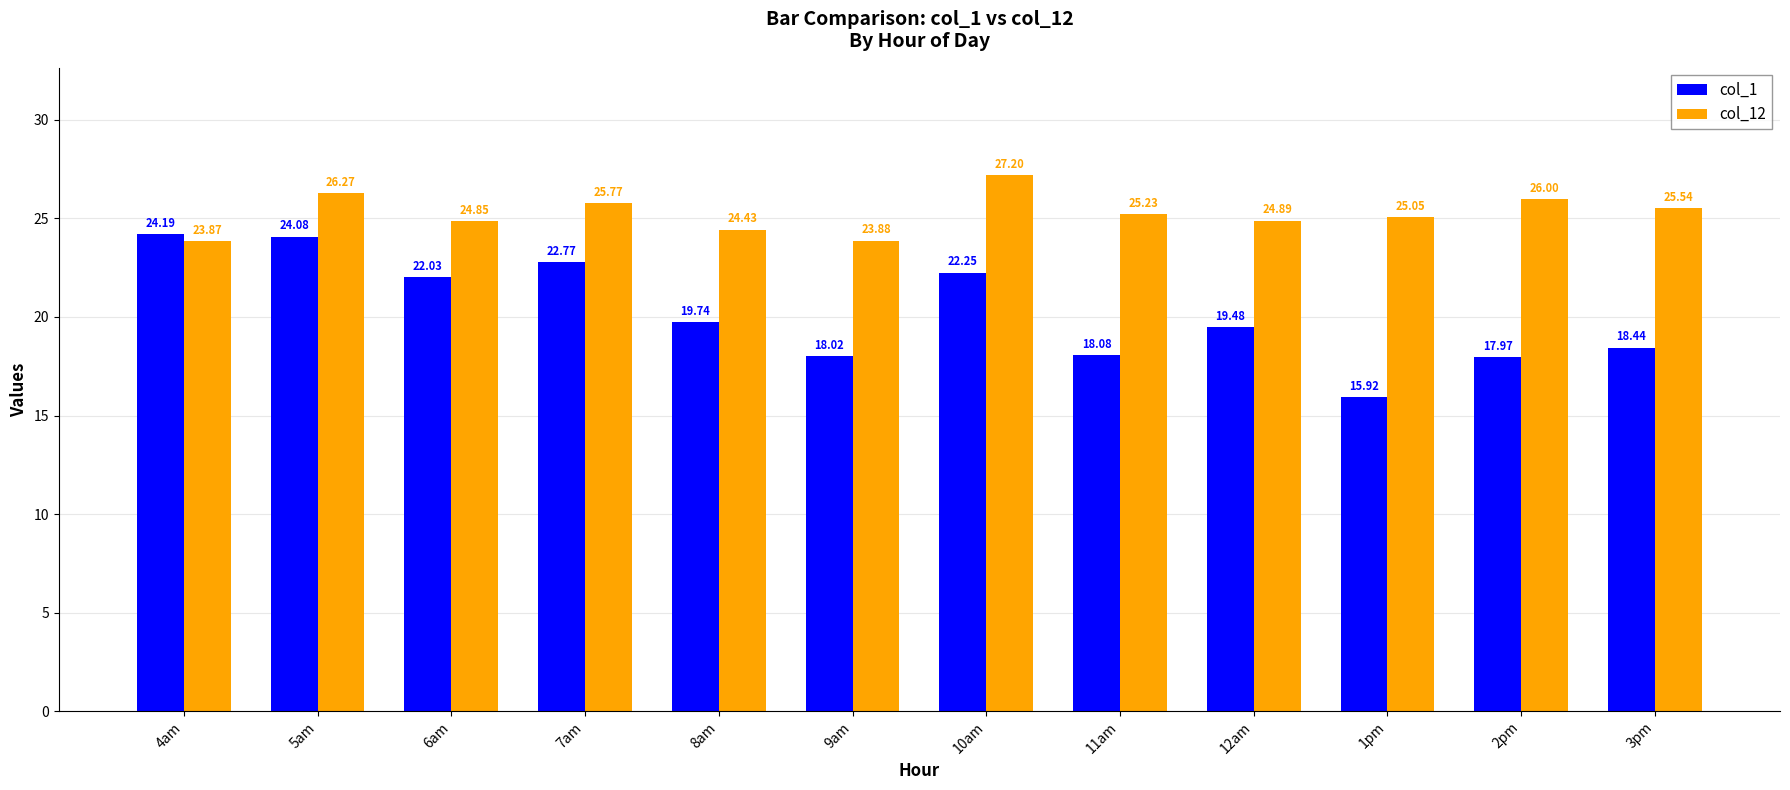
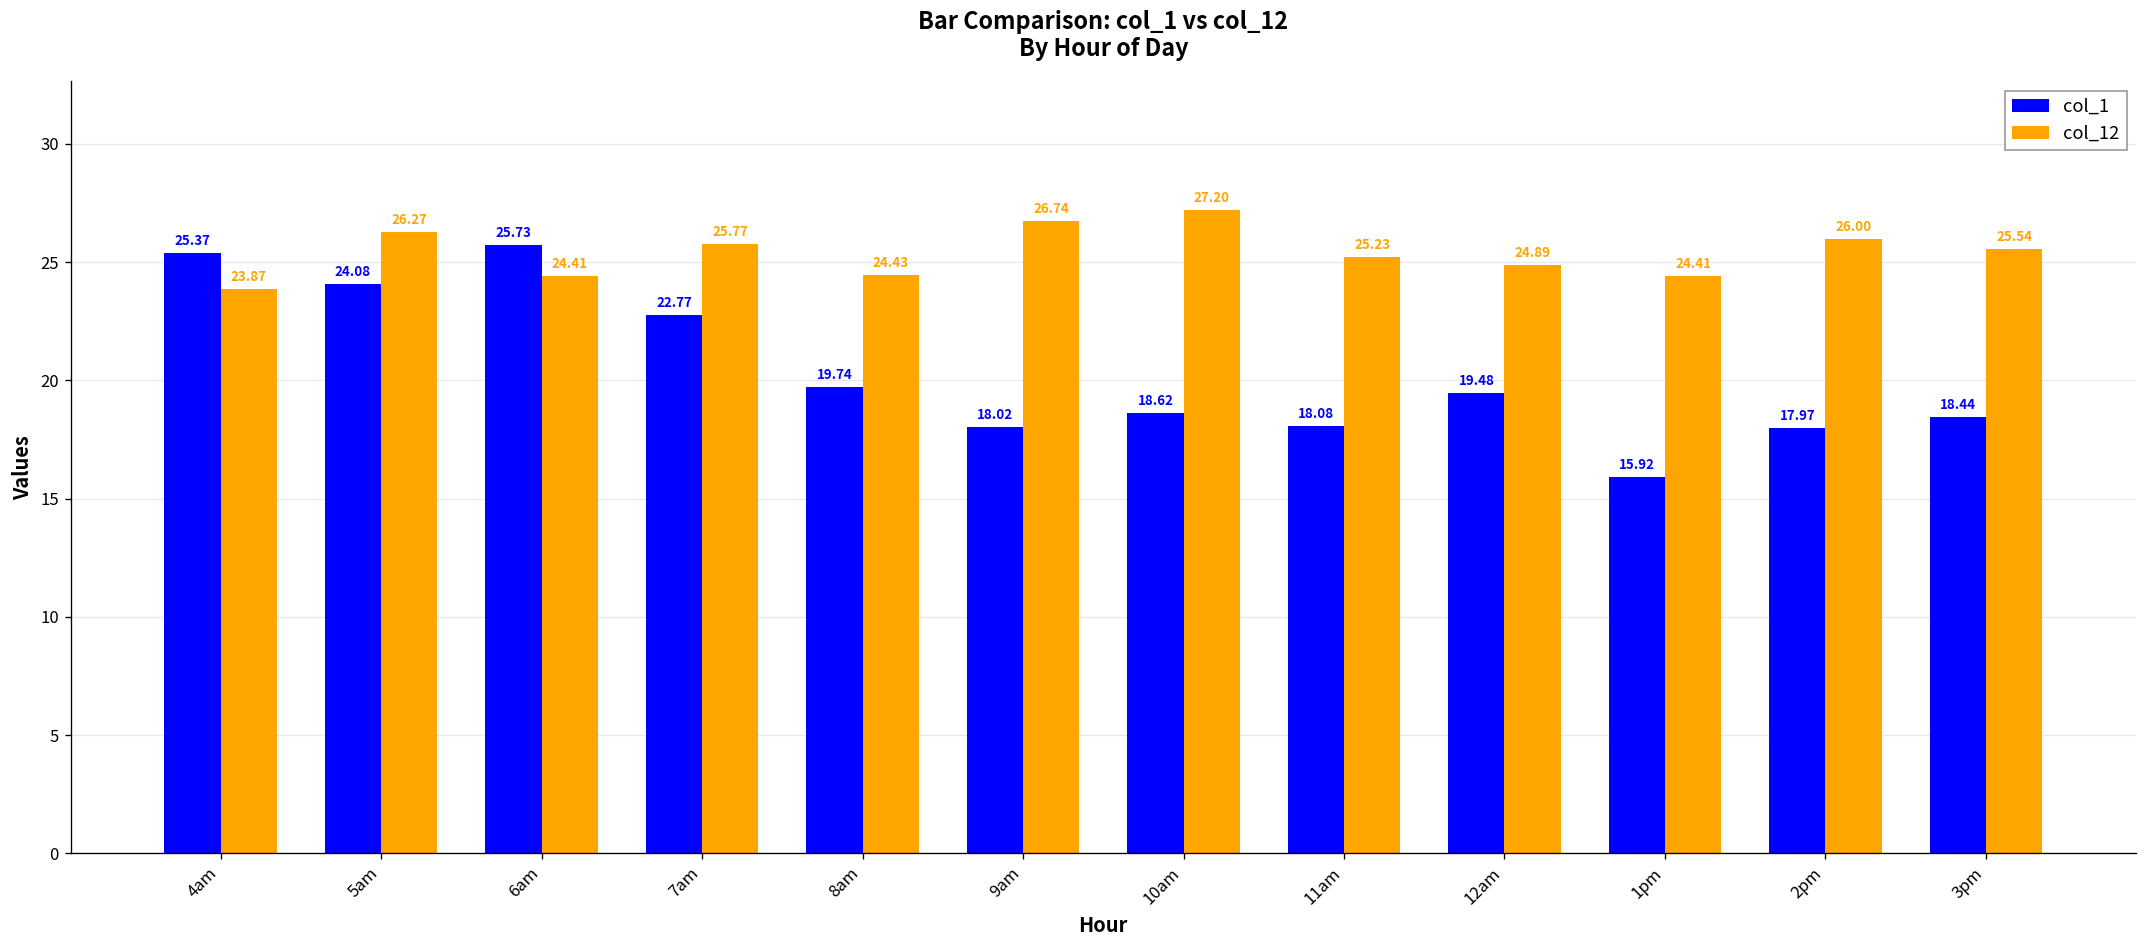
col_1, 4am: 24.19 -> 25.37
col_1, 6am: 22.03 -> 25.73
col_12, 6am: 24.85 -> 24.41
col_12, 9am: 23.88 -> 26.74
col_1, 10am: 22.25 -> 18.62
col_12, 1pm: 25.05 -> 24.41
